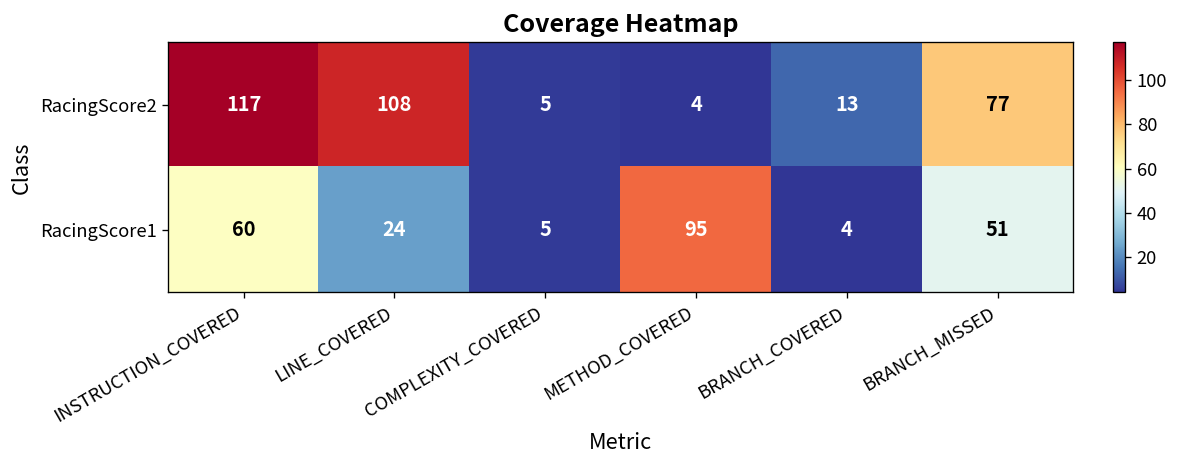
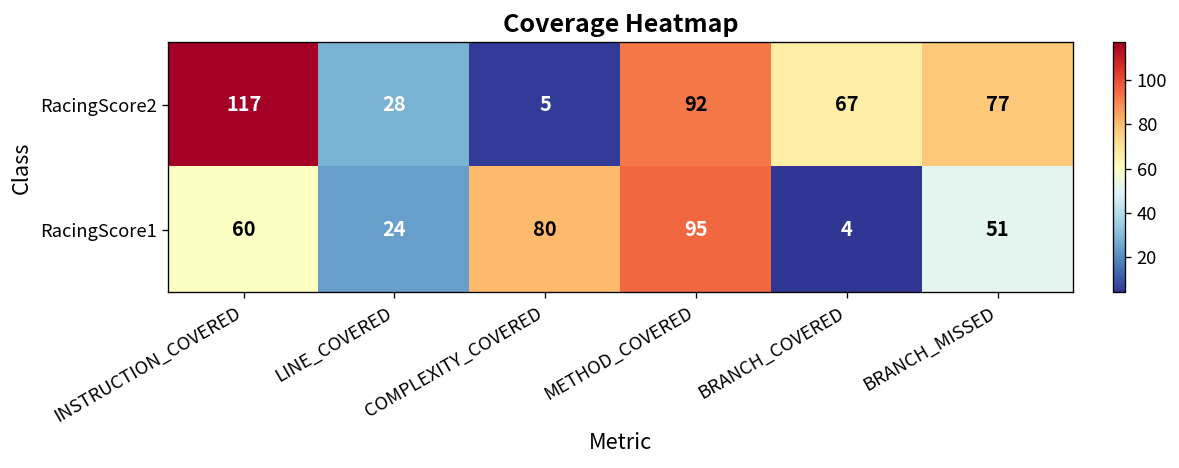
RacingScore2, LINE_COVERED: 108 -> 28
RacingScore2, METHOD_COVERED: 4 -> 92
RacingScore2, BRANCH_COVERED: 13 -> 67
RacingScore1, COMPLEXITY_COVERED: 5 -> 80
